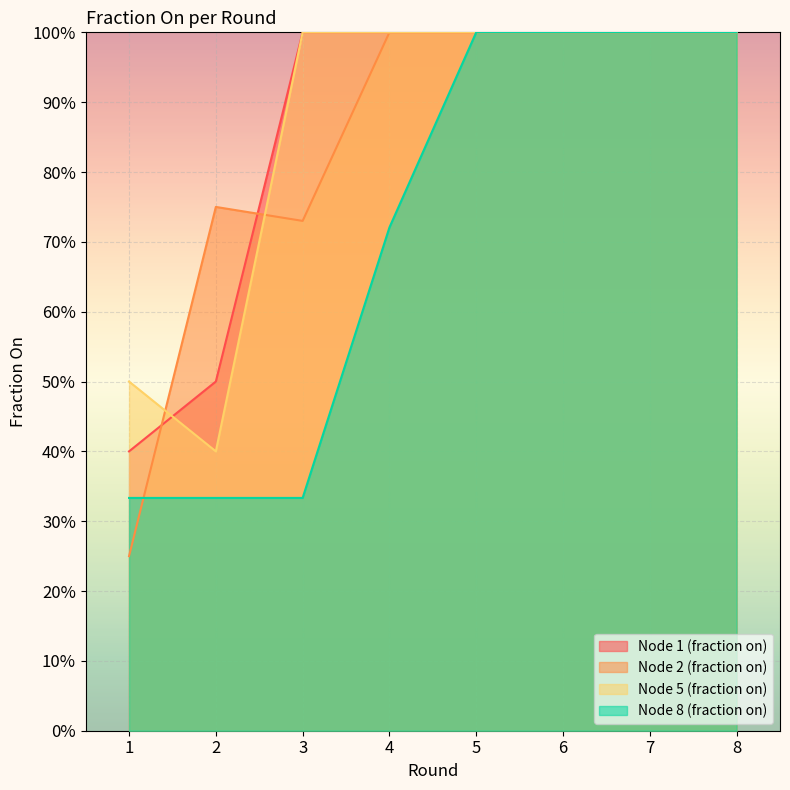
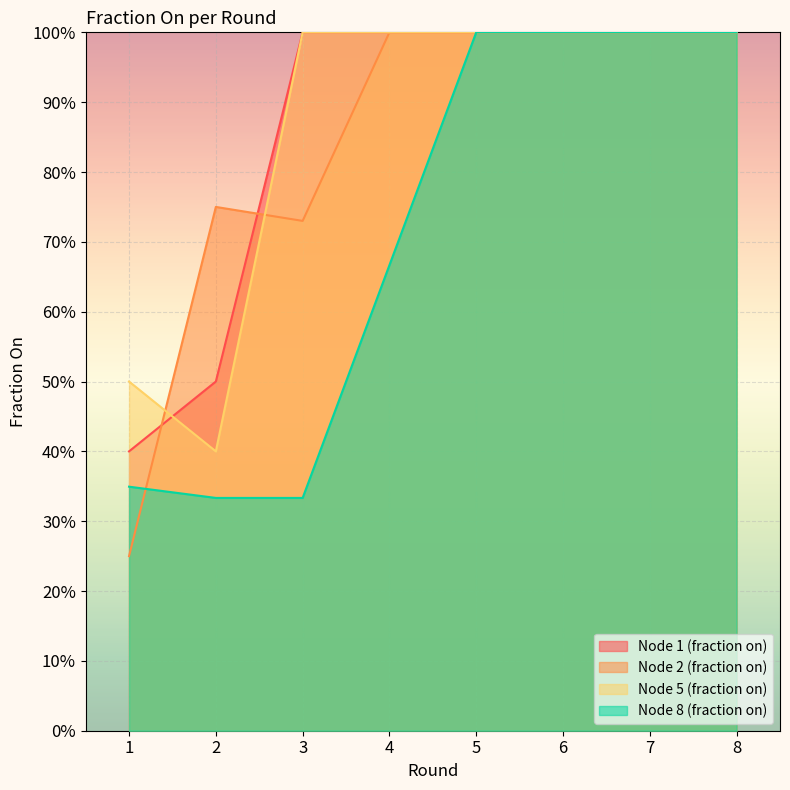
Node 8 (fraction on), 1: 33% -> 35%
Node 8 (fraction on), 4: 72% -> 67%
